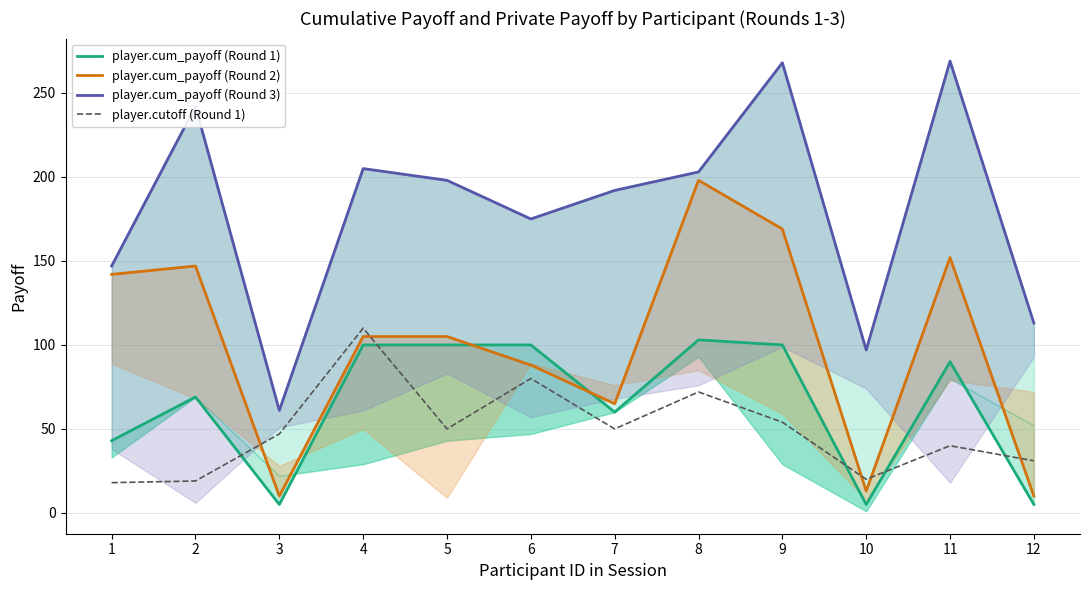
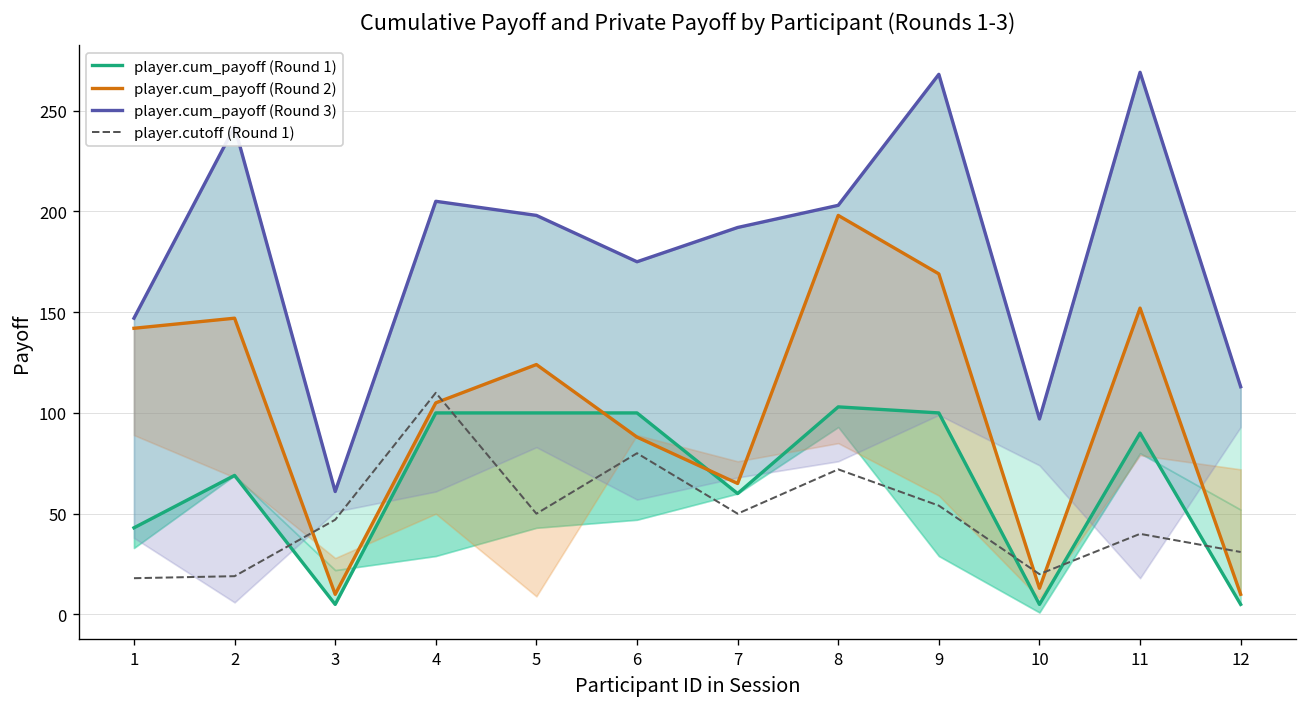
player.cum_payoff (Round 2), 5: 105 -> 124
